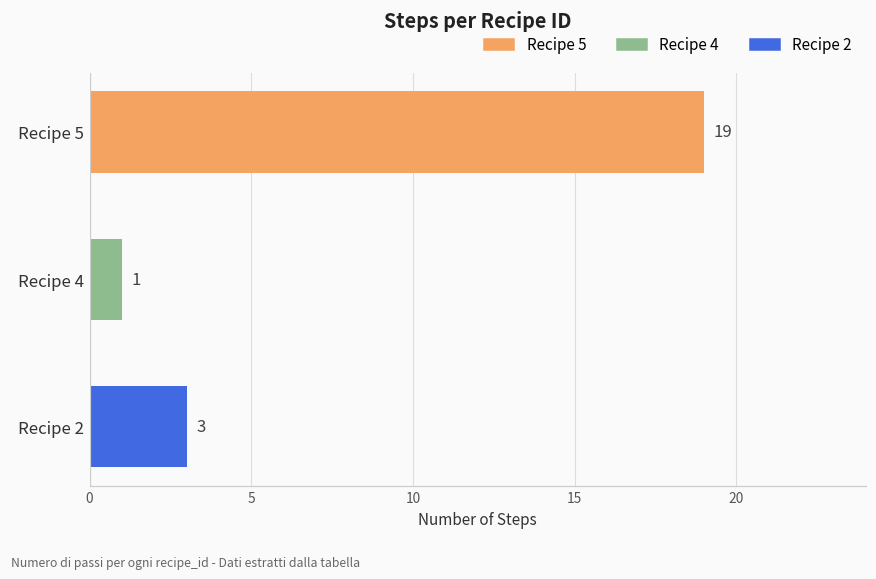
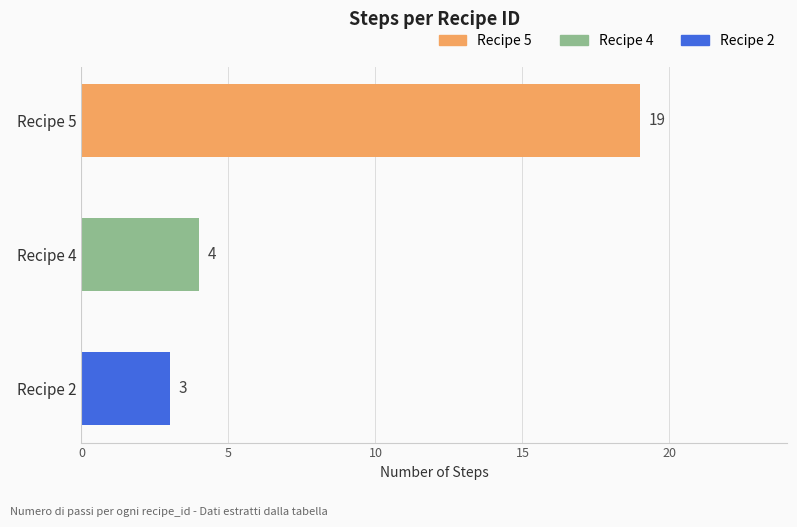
Recipe 4: 1 -> 4
